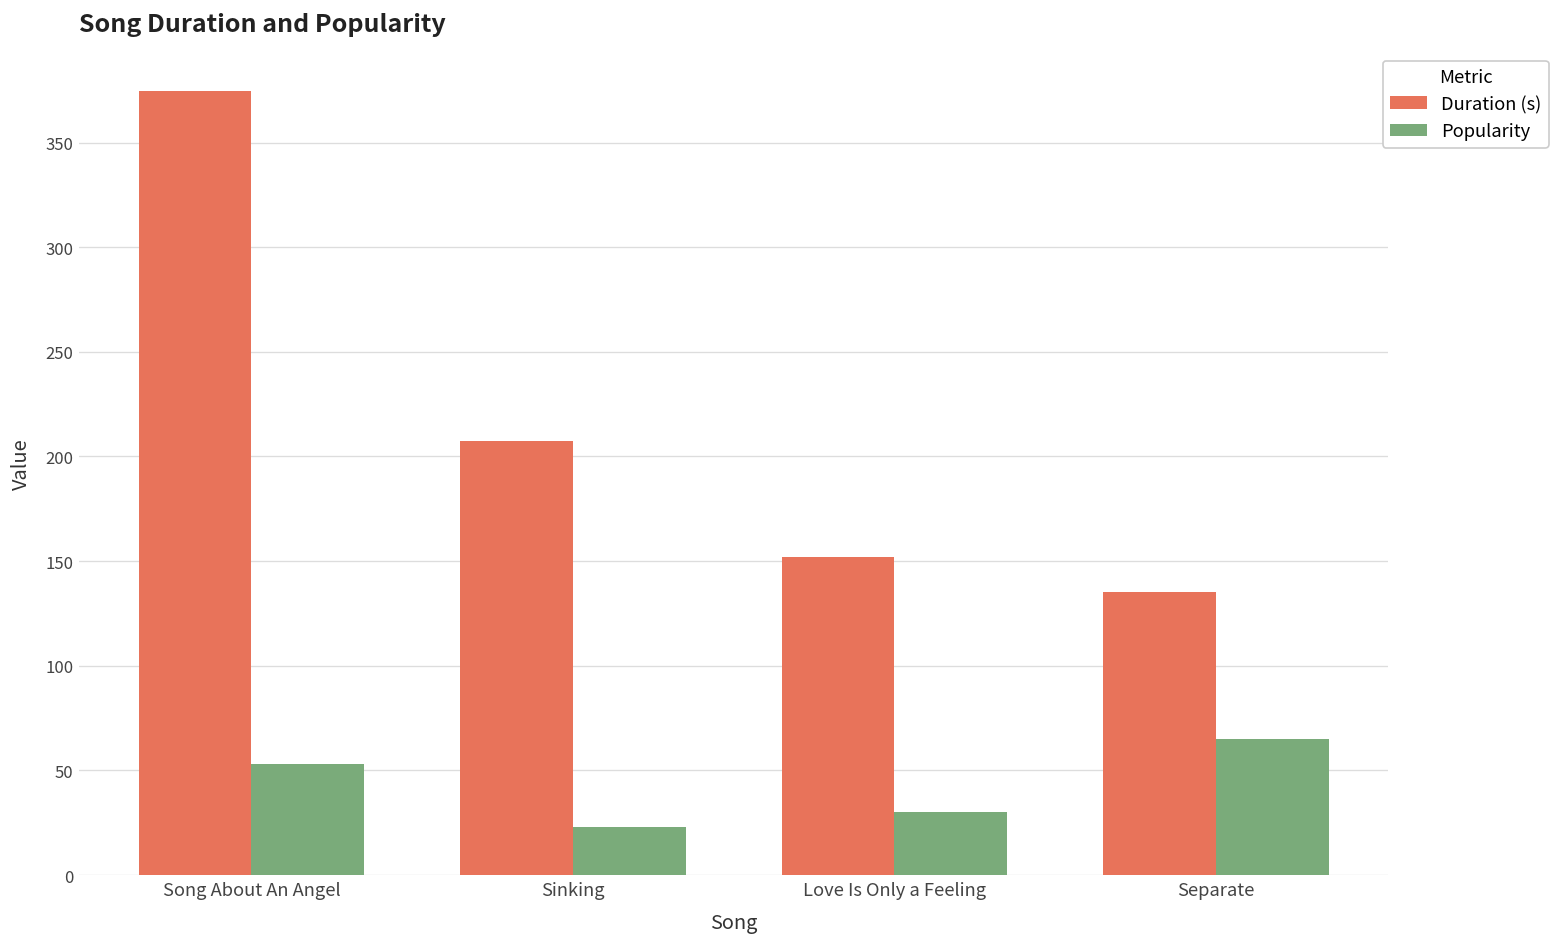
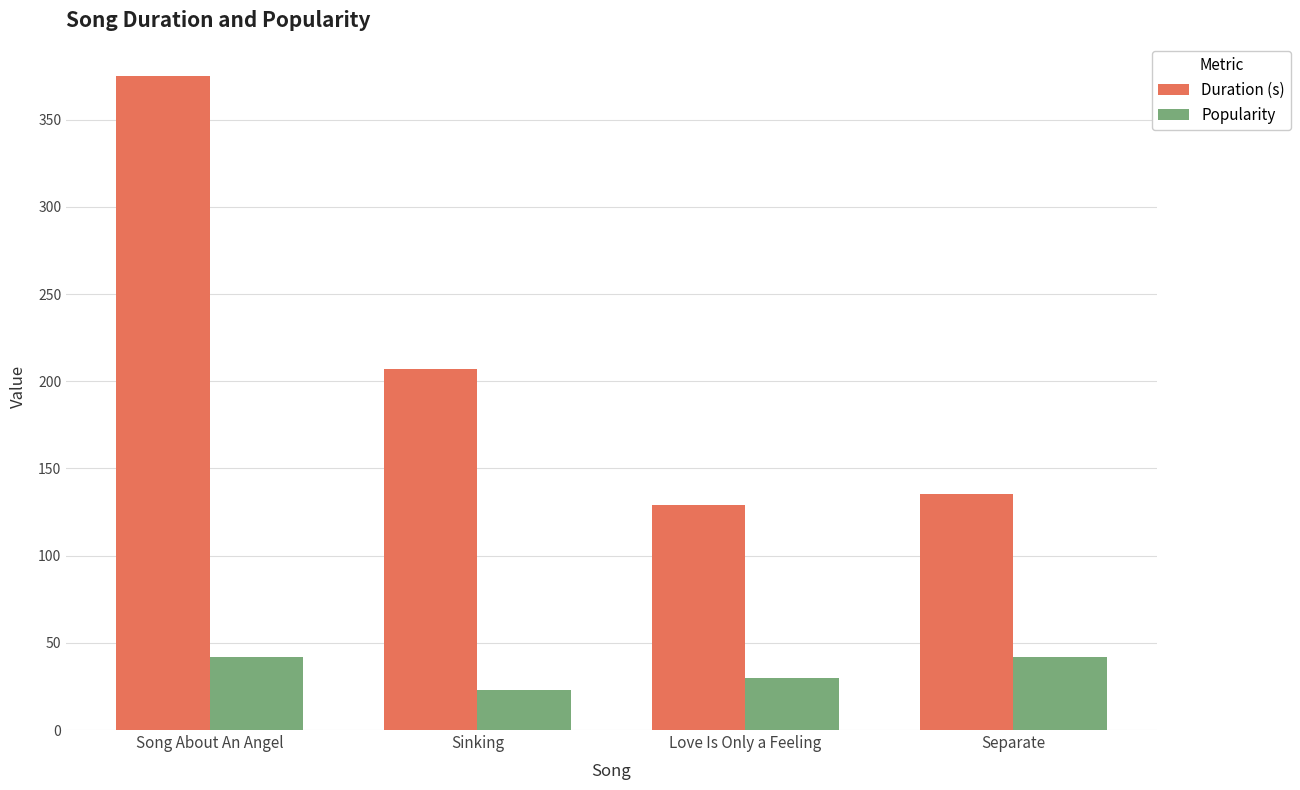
Popularity, Song About An Angel: 53 -> 42
Duration (s), Love Is Only a Feeling: 152 -> 129
Popularity, Separate: 65 -> 42
